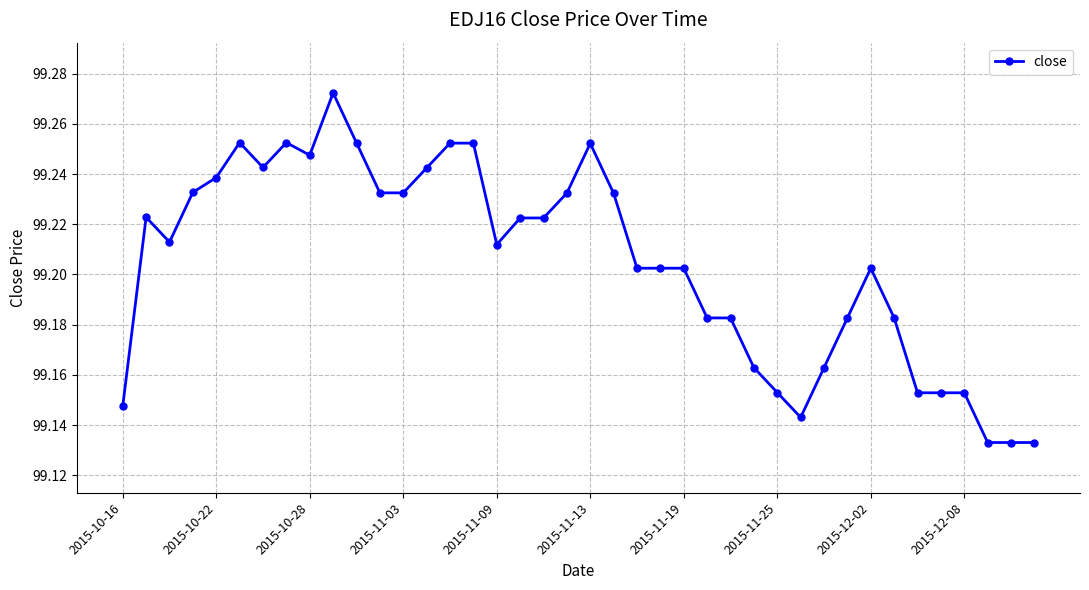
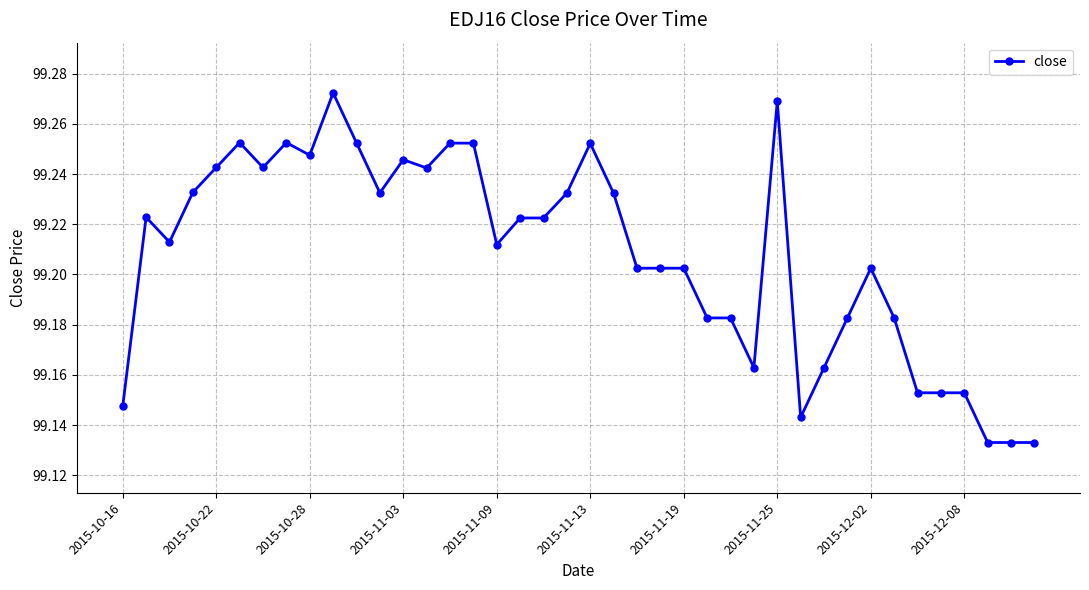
2015-10-22: 99.239 -> 99.243
2015-11-03: 99.233 -> 99.246
2015-11-25: 99.153 -> 99.269
